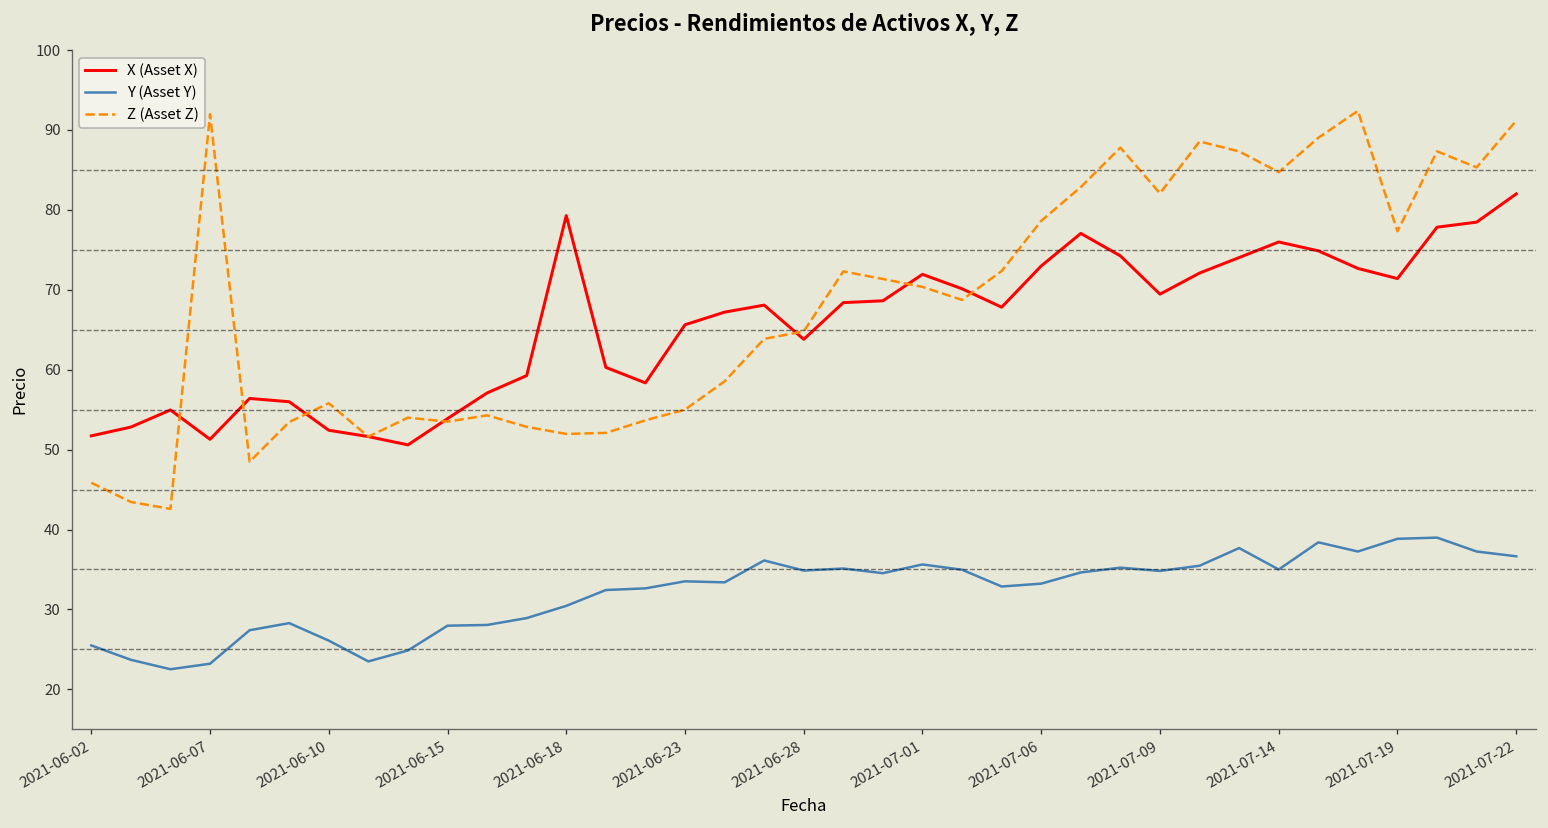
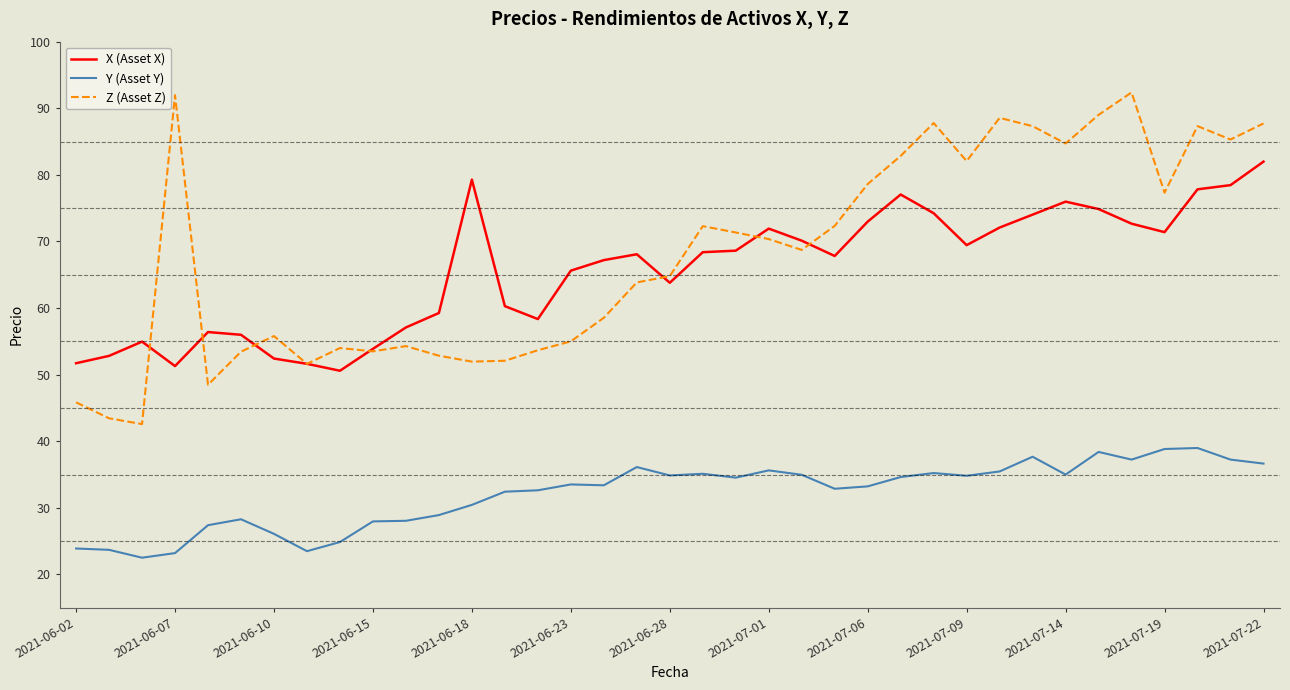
Y (Asset Y), 2021-06-02: 26 -> 24
Z (Asset Z), 2021-07-22: 91 -> 88
